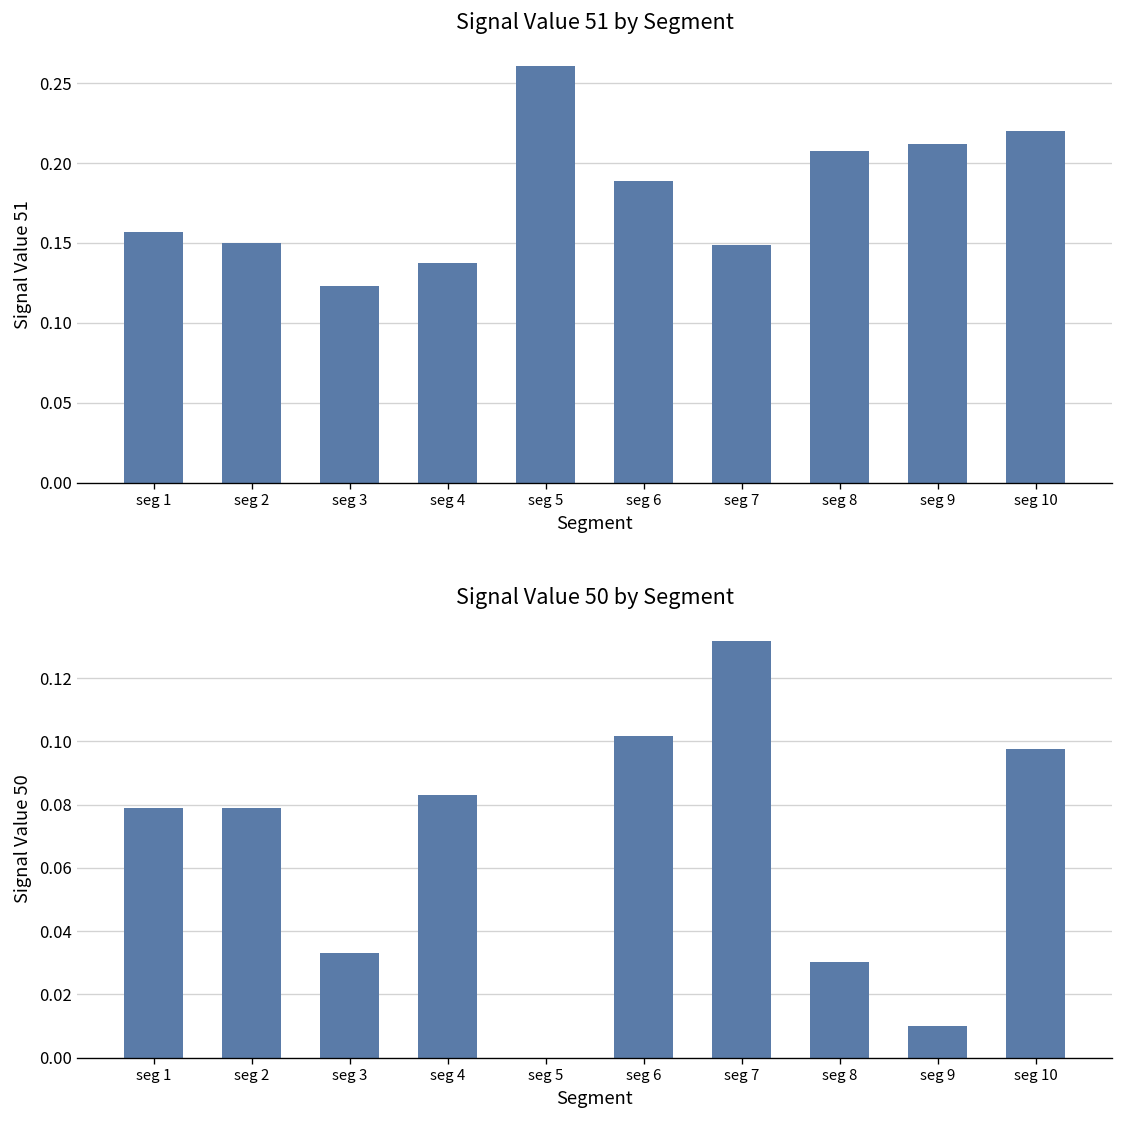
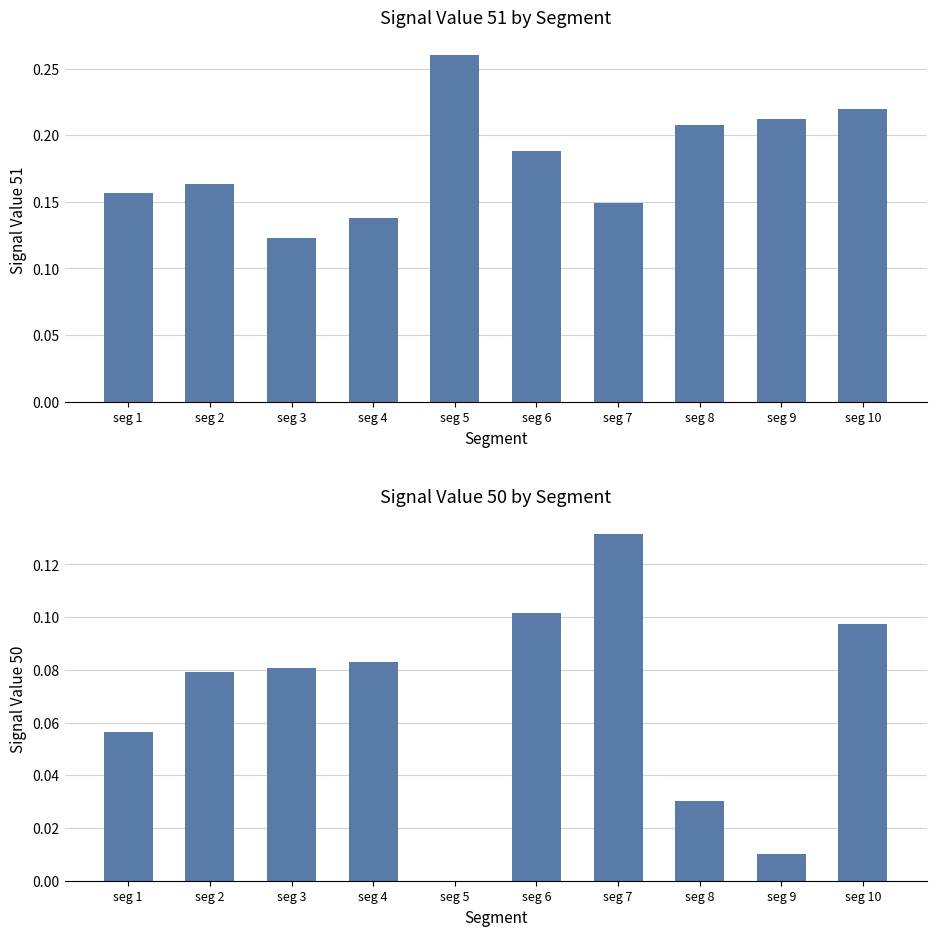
Signal Value 51 by Segment, seg 2: 0.150 -> 0.163
Signal Value 50 by Segment, seg 1: 0.079 -> 0.056
Signal Value 50 by Segment, seg 3: 0.033 -> 0.081
